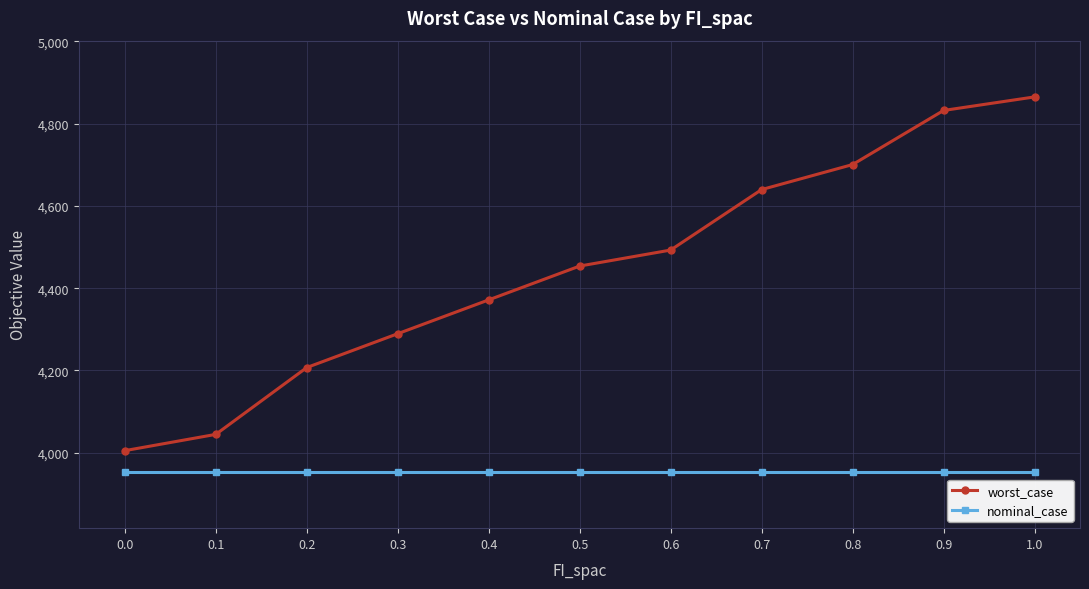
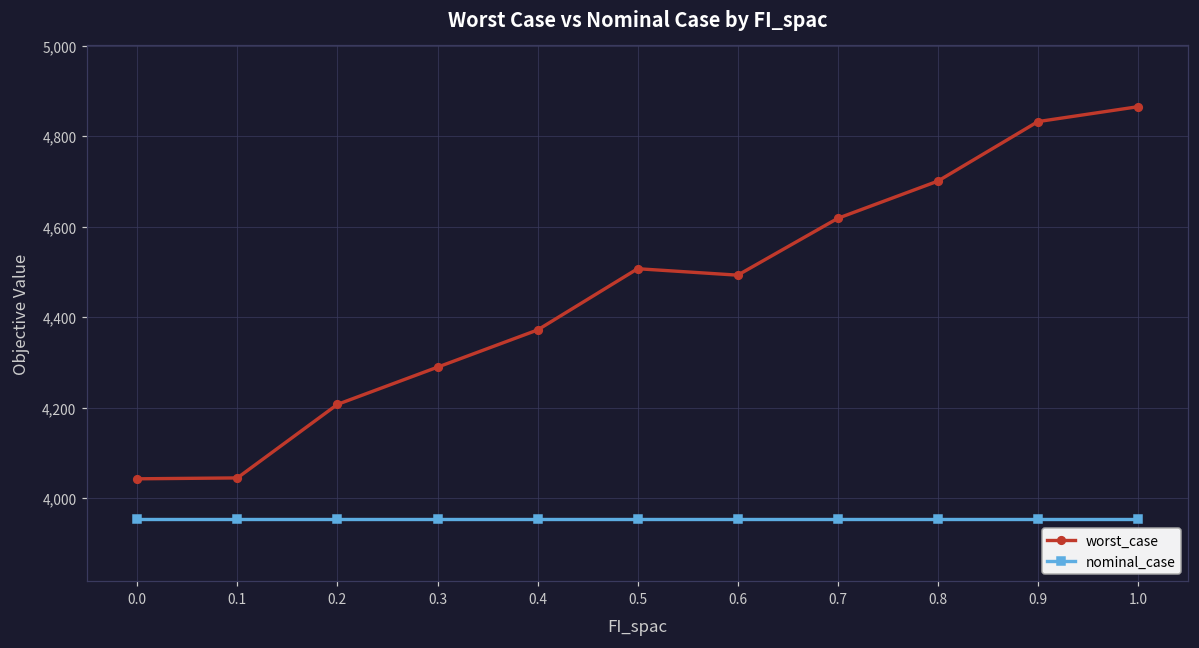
worst_case, 0.0: 4,010 -> 4,040
worst_case, 0.5: 4,450 -> 4,510
worst_case, 0.7: 4,640 -> 4,620
